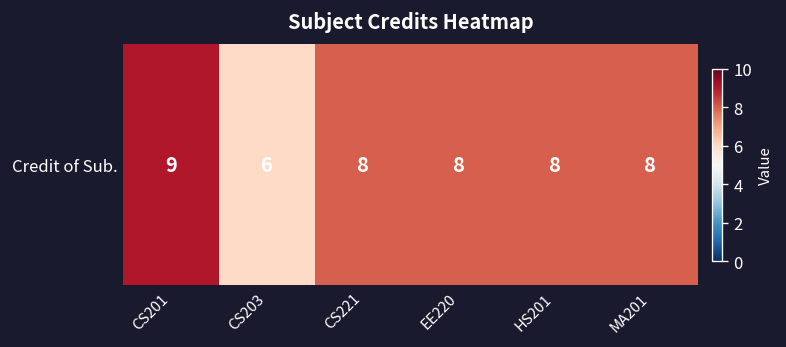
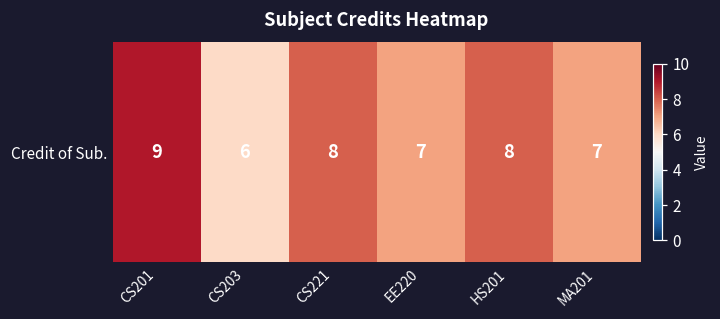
Credit of Sub., EE220: 8 -> 7
Credit of Sub., MA201: 8 -> 7
